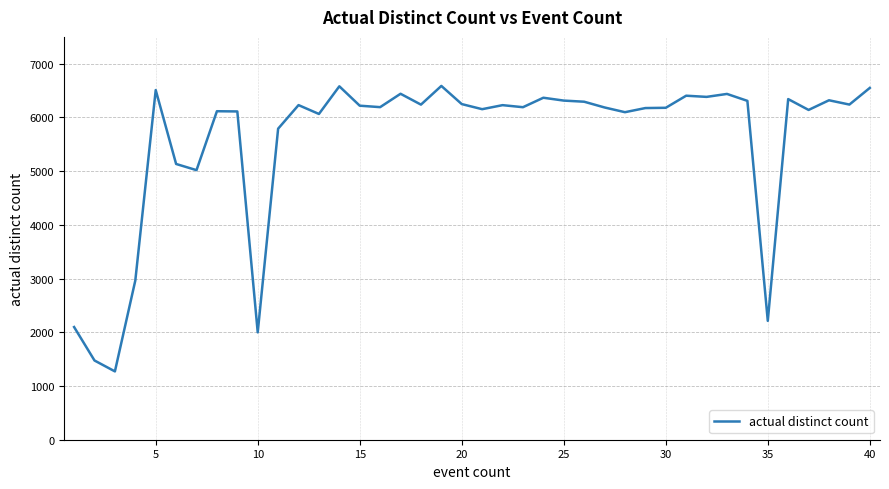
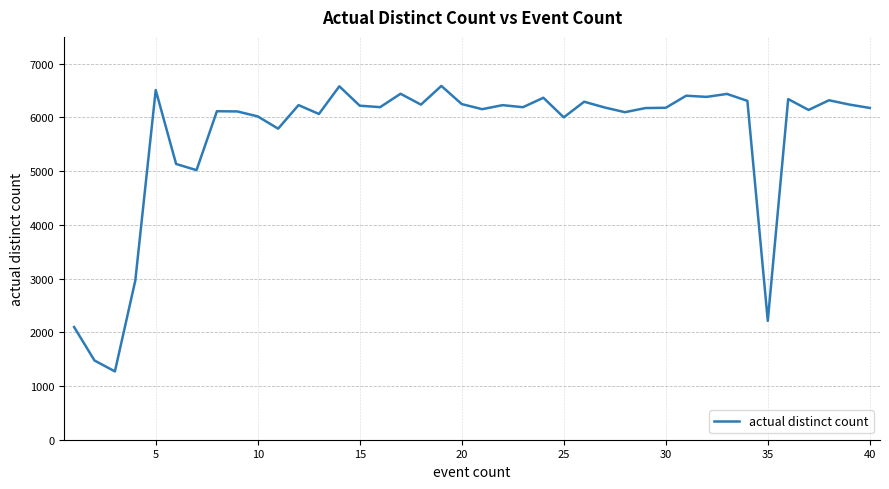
10: 2000 -> 6000
25: 6300 -> 6000
40: 6600 -> 6200
